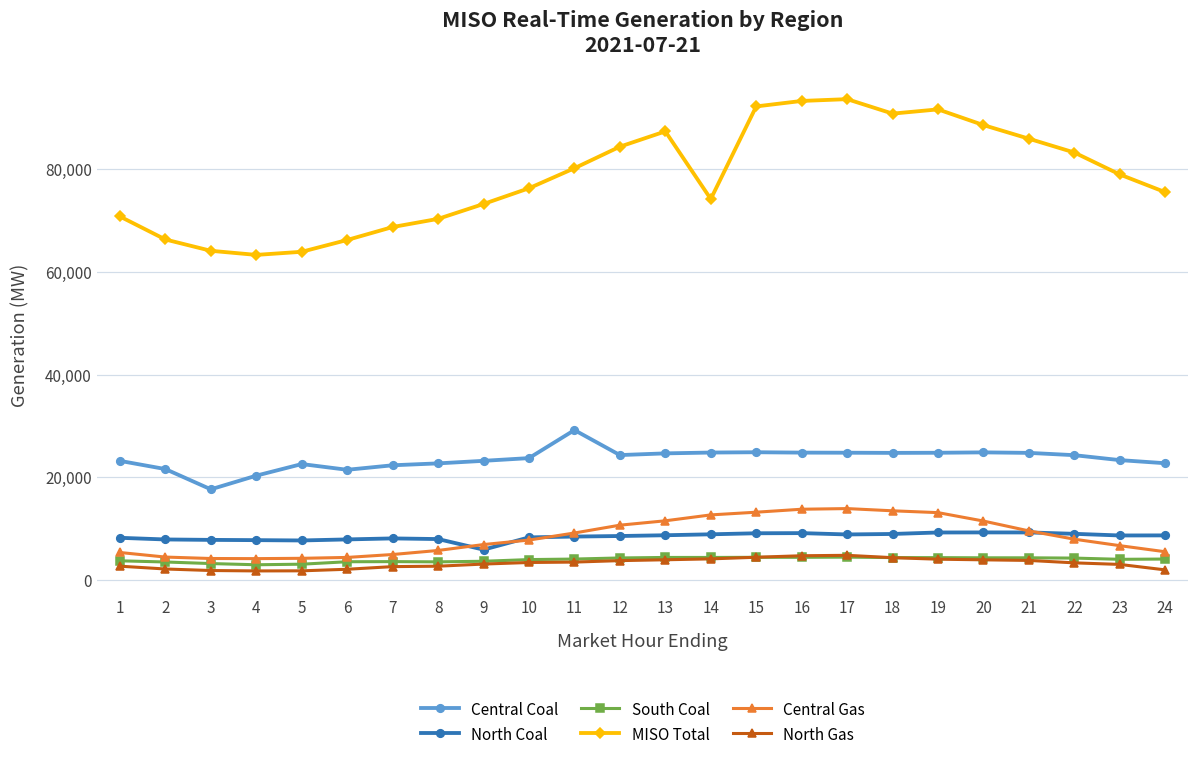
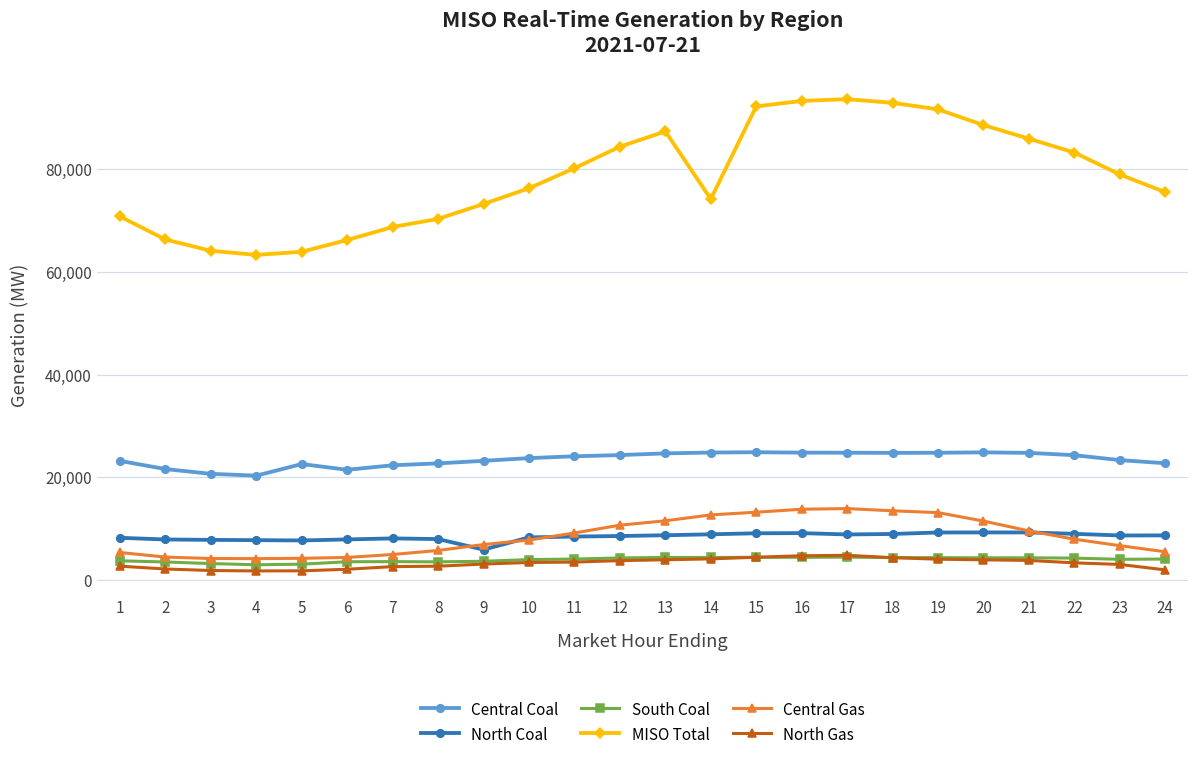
Central Coal, 3: 18,000 -> 21,000
Central Coal, 11: 29,000 -> 24,000
MISO Total, 18: 91,000 -> 93,000
